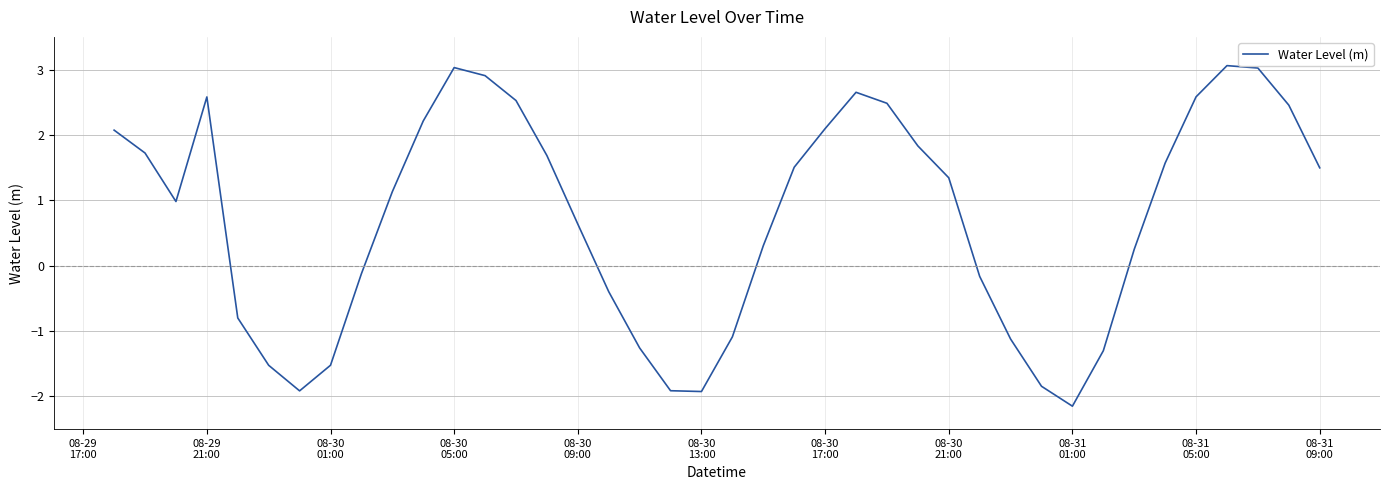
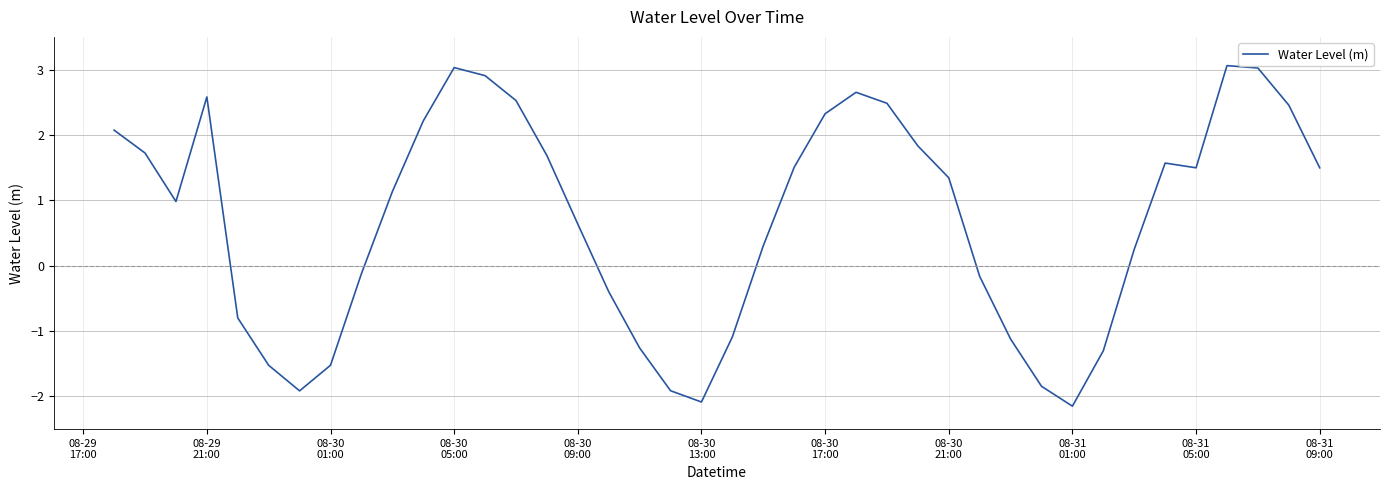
08-30 13:00: -1.9 -> -2.1
08-30 17:00: 2.1 -> 2.3
08-31 05:00: 2.6 -> 1.5
